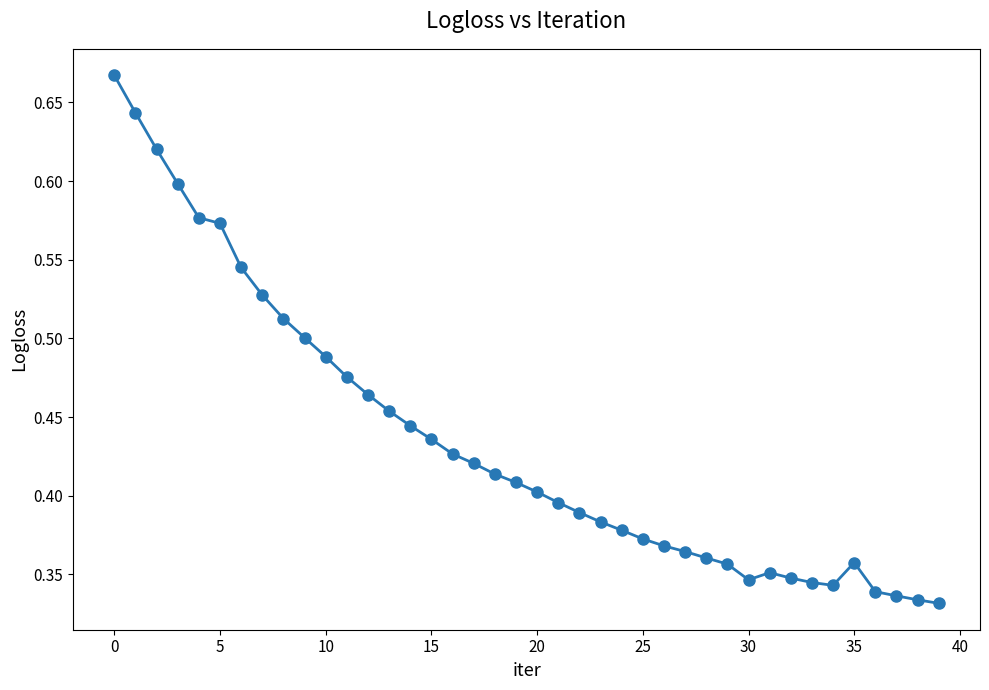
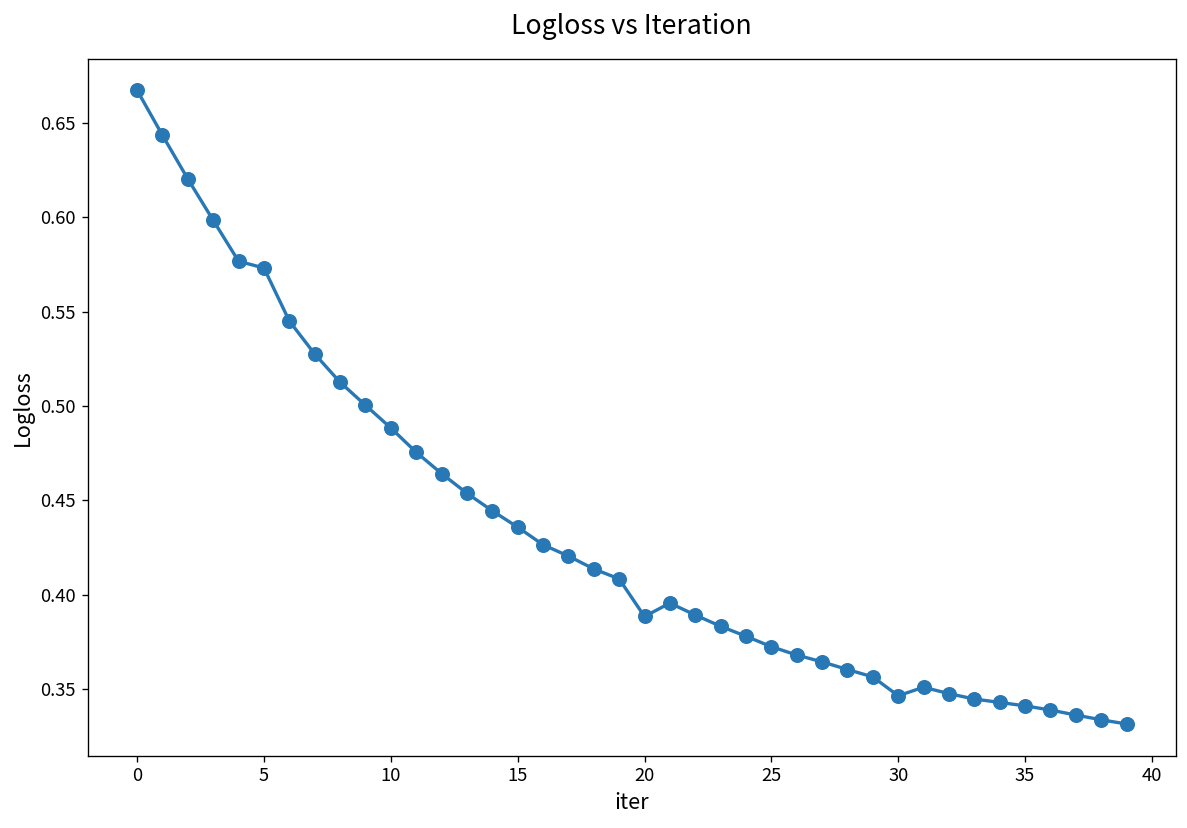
20: 0.402 -> 0.389
35: 0.357 -> 0.341
